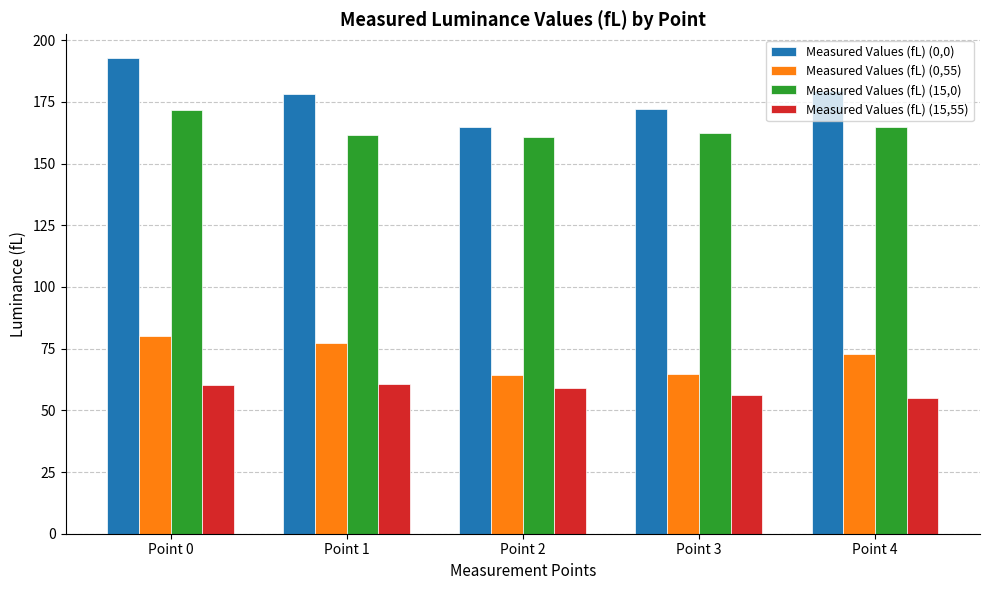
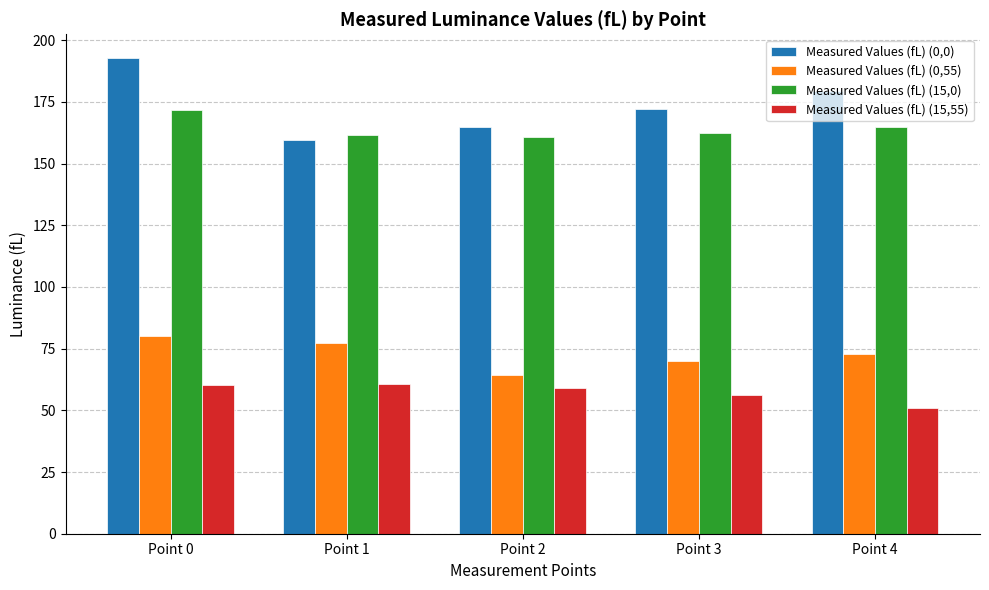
Measured Values (fL) (0,0), Point 1: 178 -> 159
Measured Values (fL) (0,55), Point 3: 65 -> 70
Measured Values (fL) (15,55), Point 4: 55 -> 51
